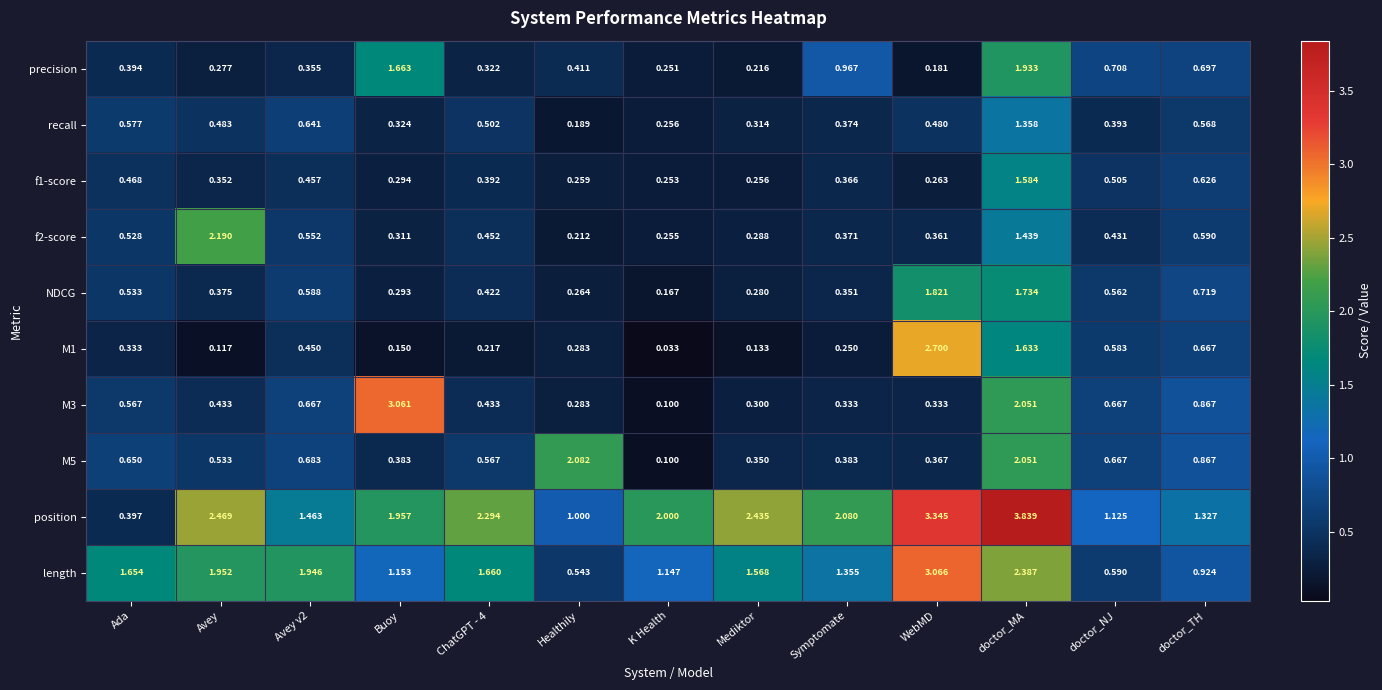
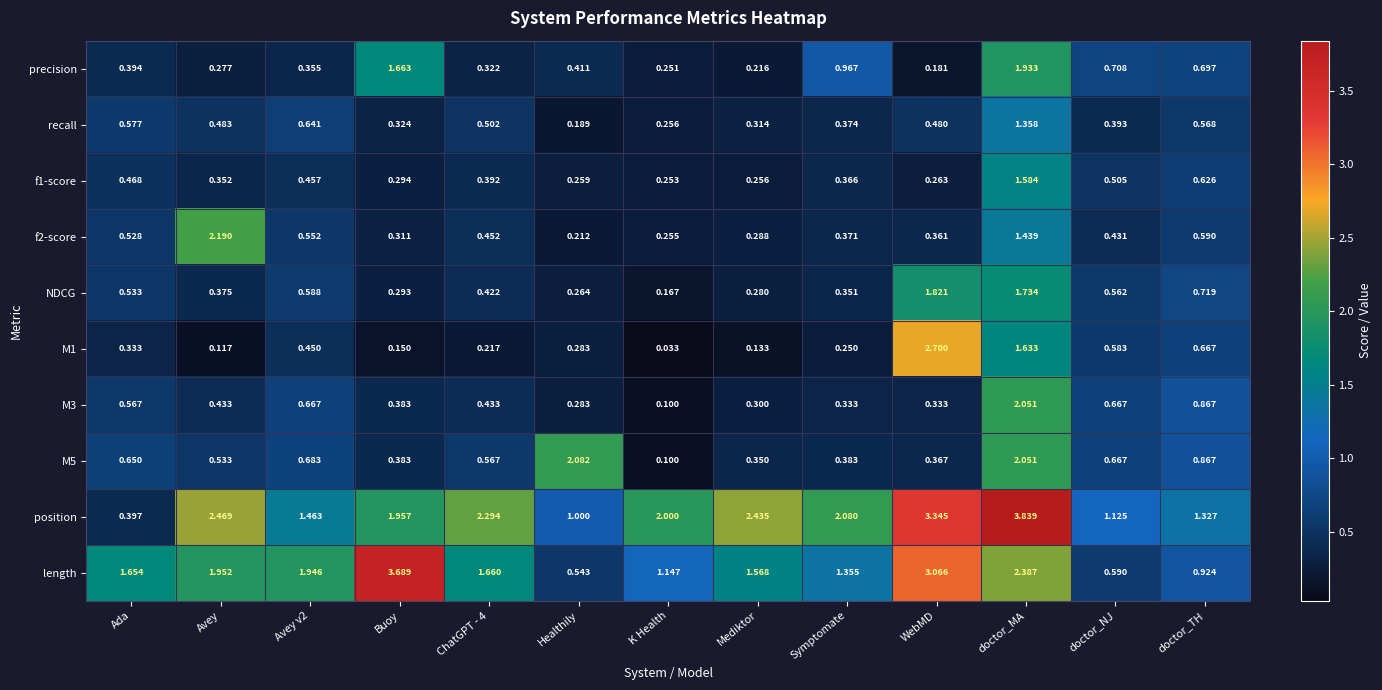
M3, Buoy: 3.061 -> 0.383
length, Buoy: 1.153 -> 3.689
